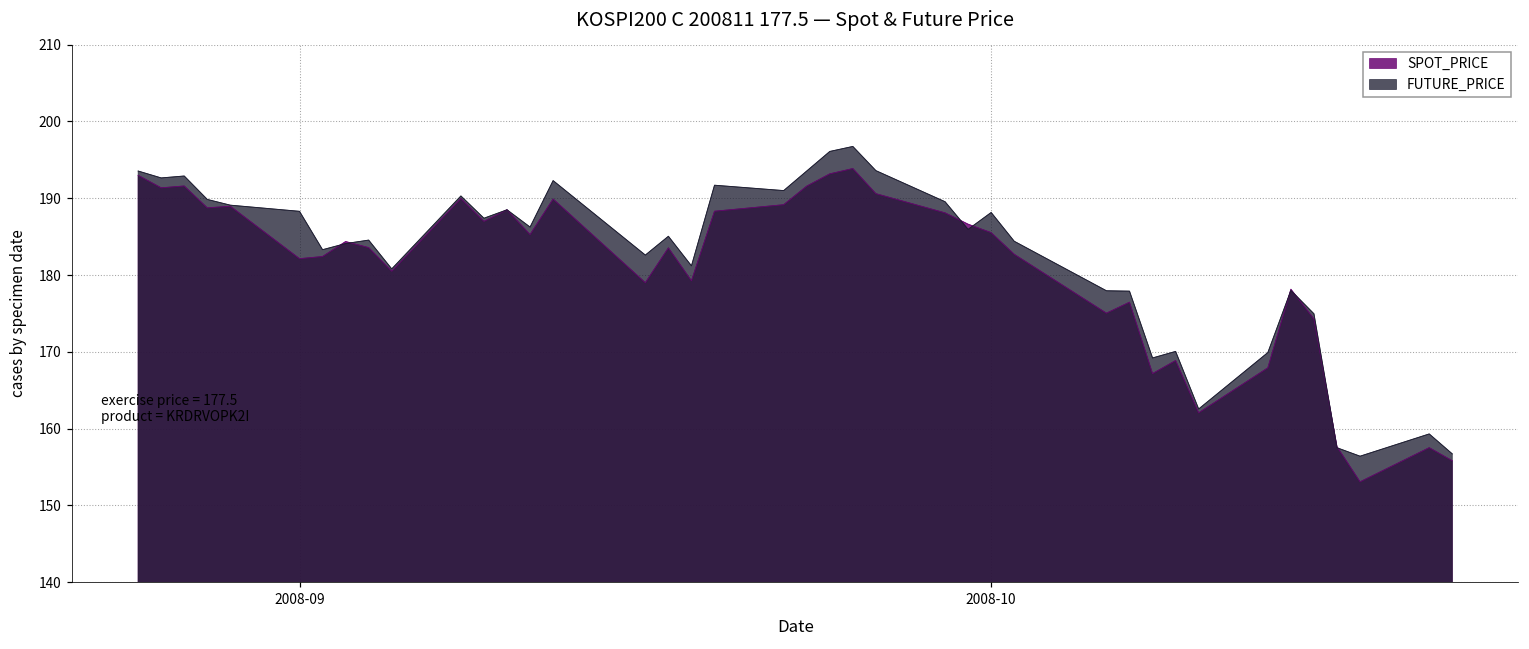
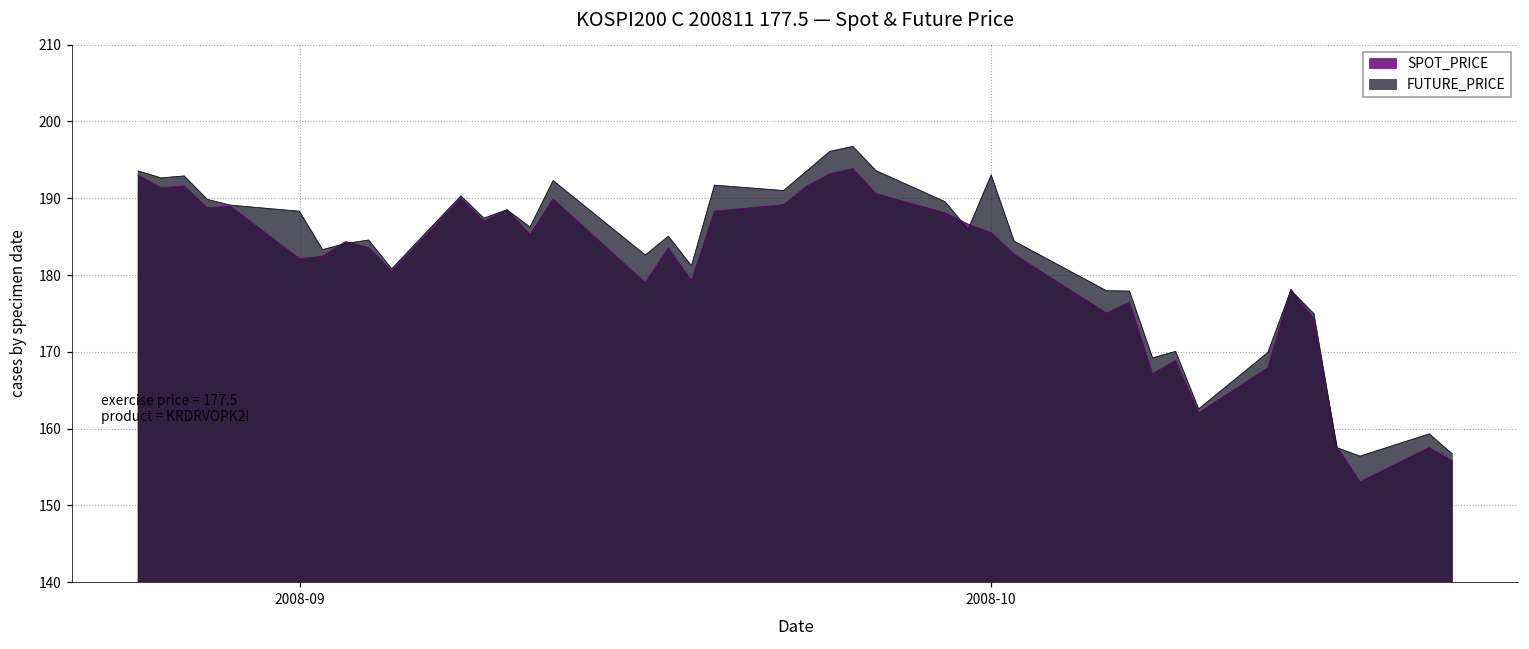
FUTURE_PRICE, 2008-10: 188 -> 193
